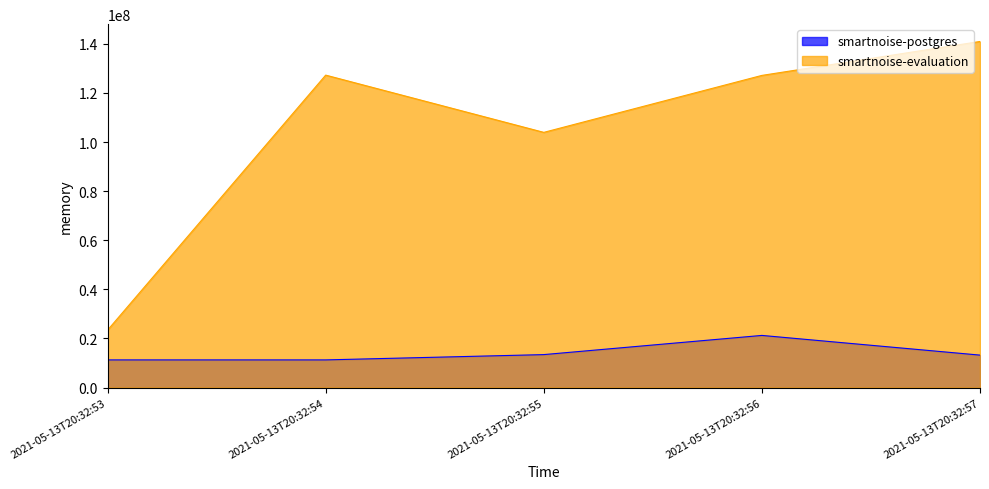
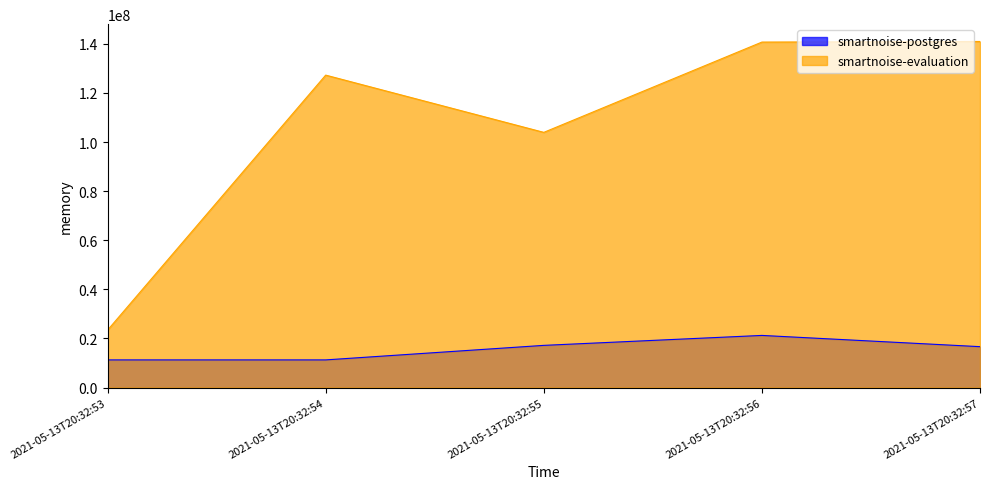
smartnoise-postgres, 2021-05-13T20:32:55: 13000000 -> 17000000
smartnoise-evaluation, 2021-05-13T20:32:56: 127000000 -> 141000000
smartnoise-postgres, 2021-05-13T20:32:57: 13000000 -> 17000000
